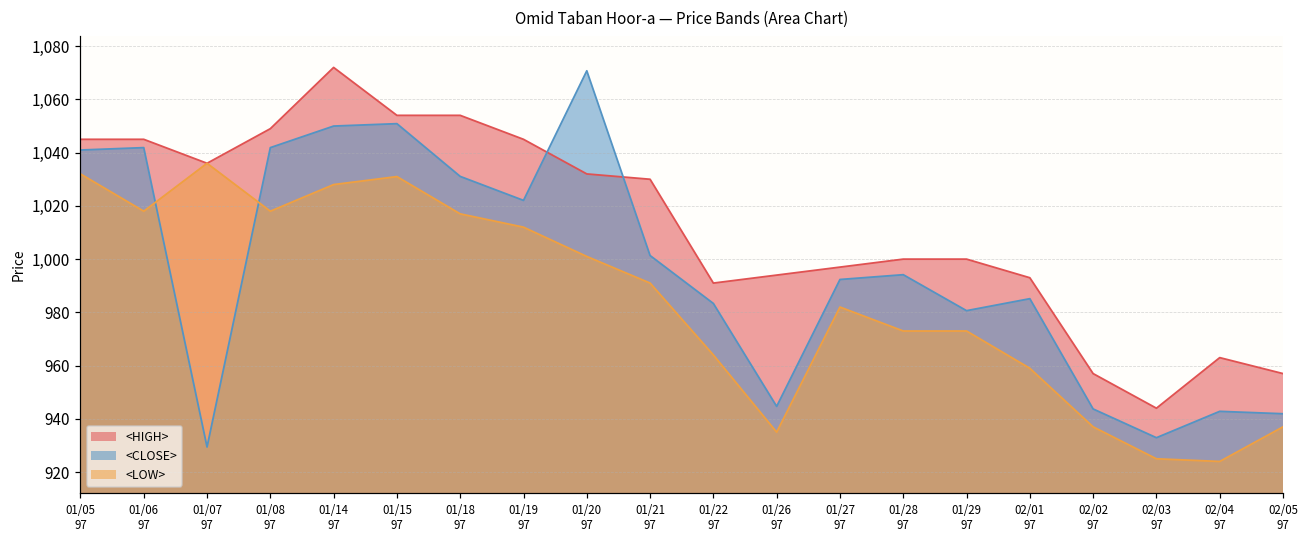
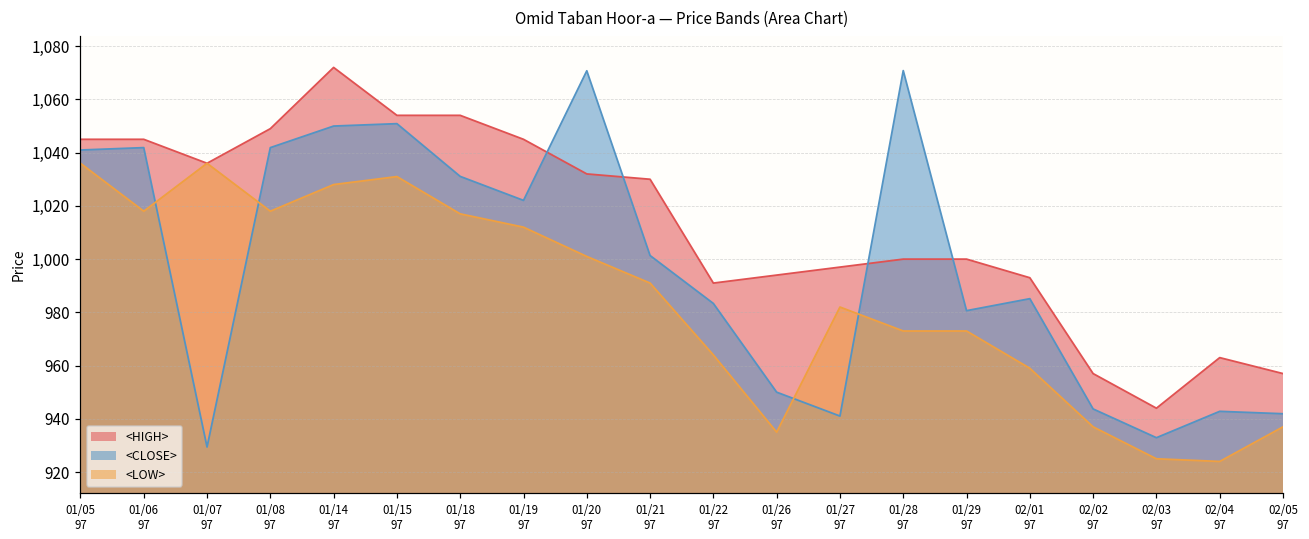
<LOW>, 01/05 97: 1,032 -> 1,036
<CLOSE>, 01/26 97: 945 -> 950
<CLOSE>, 01/27 97: 992 -> 941
<CLOSE>, 01/28 97: 994 -> 1,071
